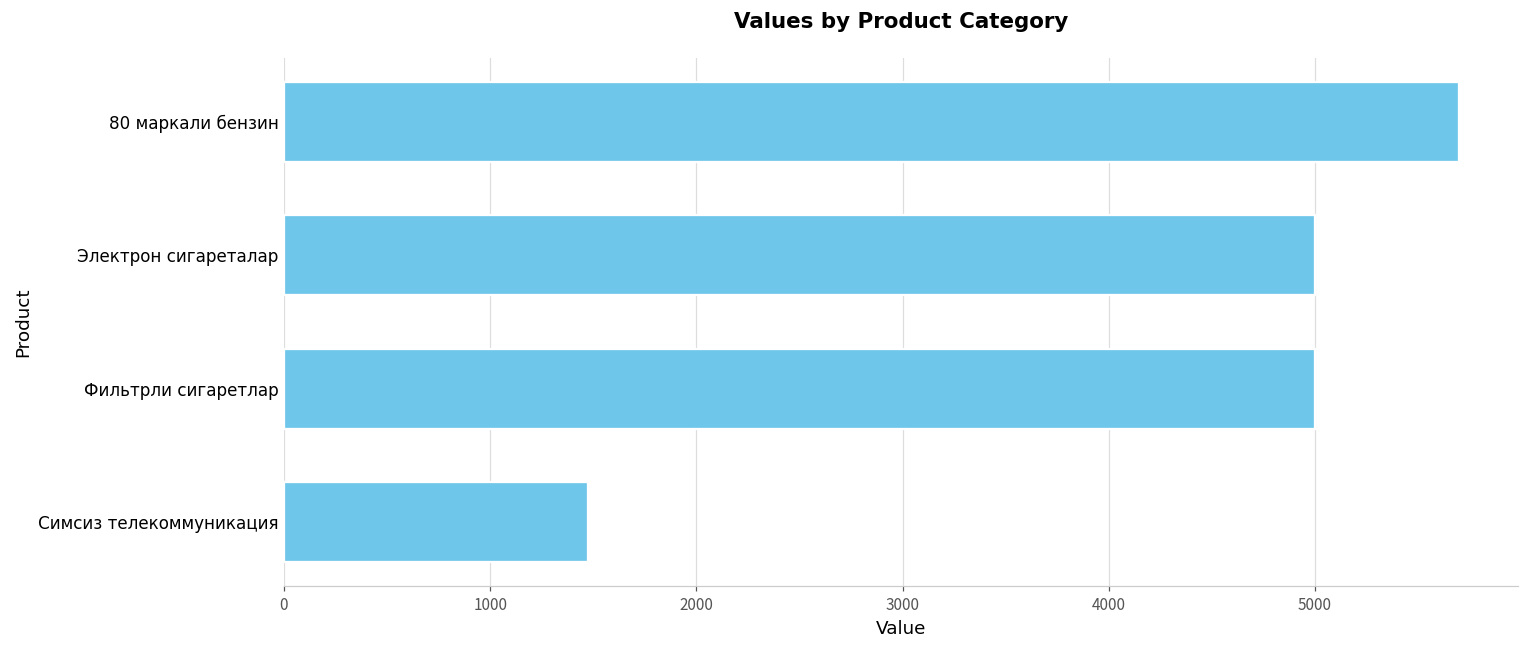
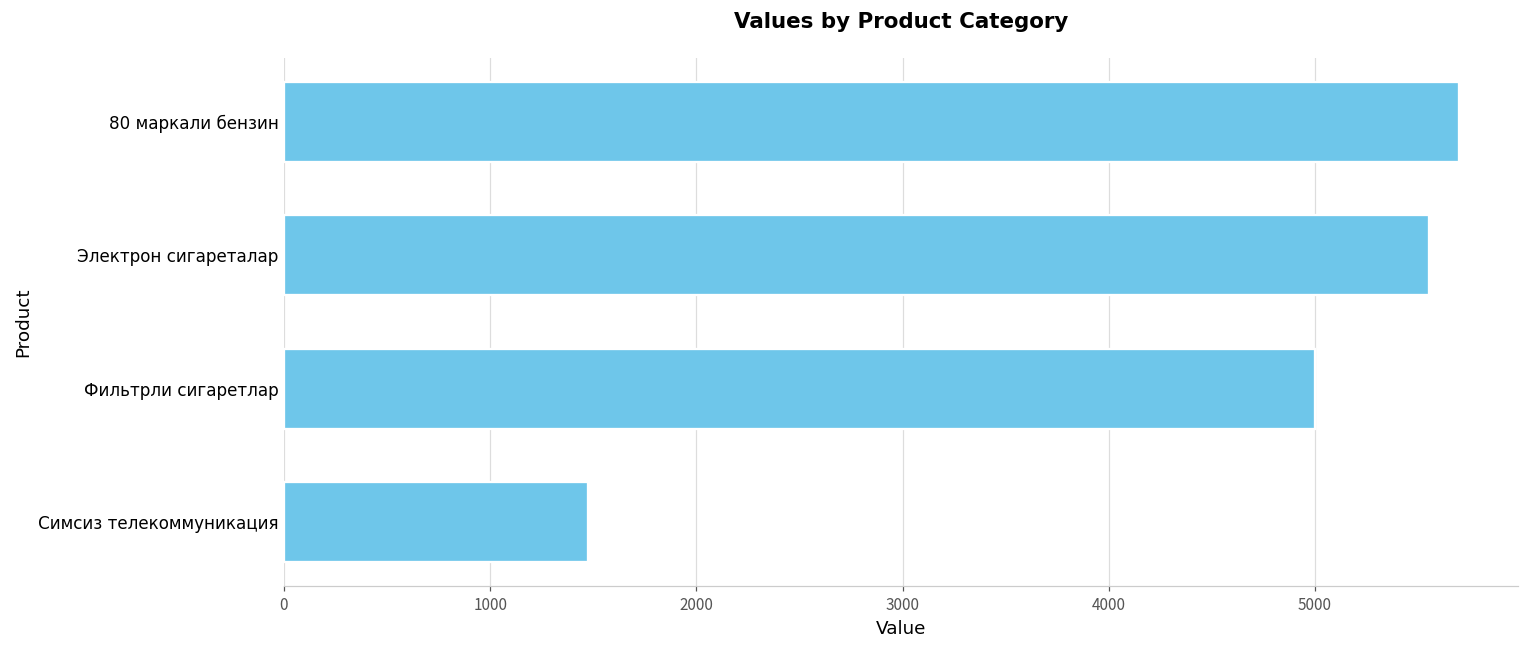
Электрон сигареталар: 5000 -> 5550
